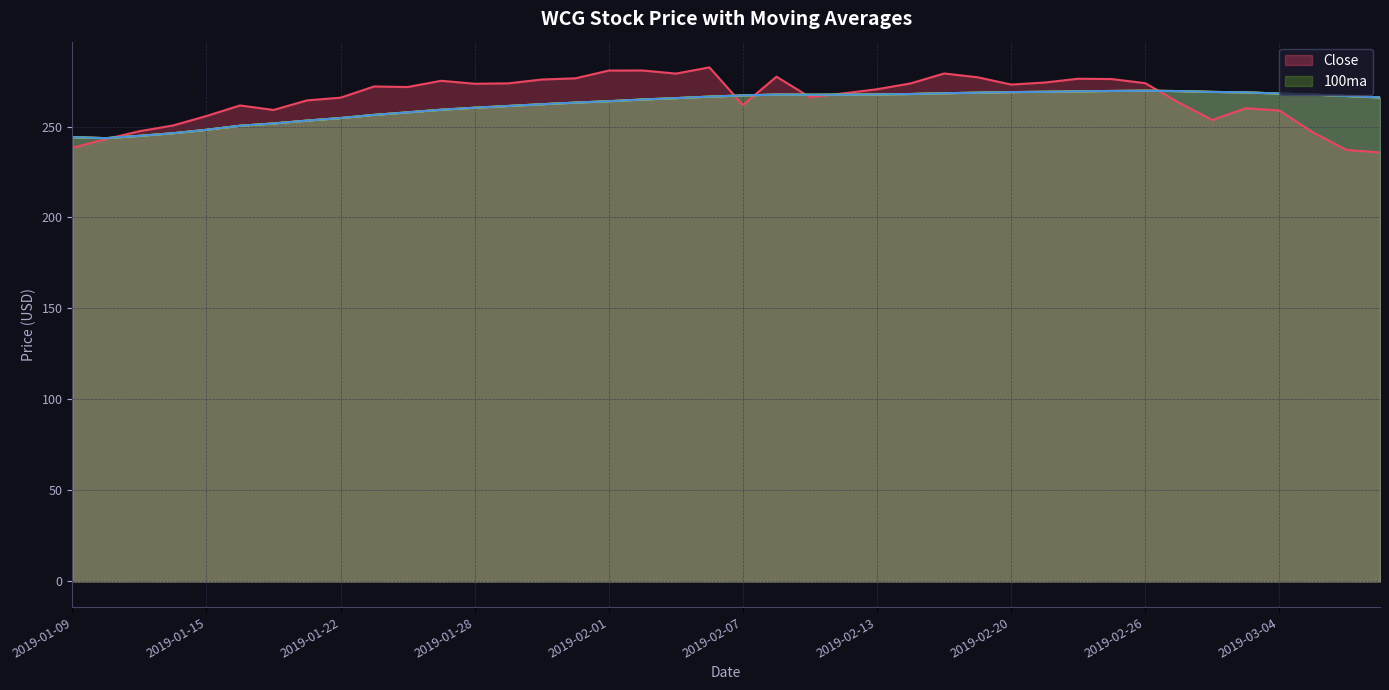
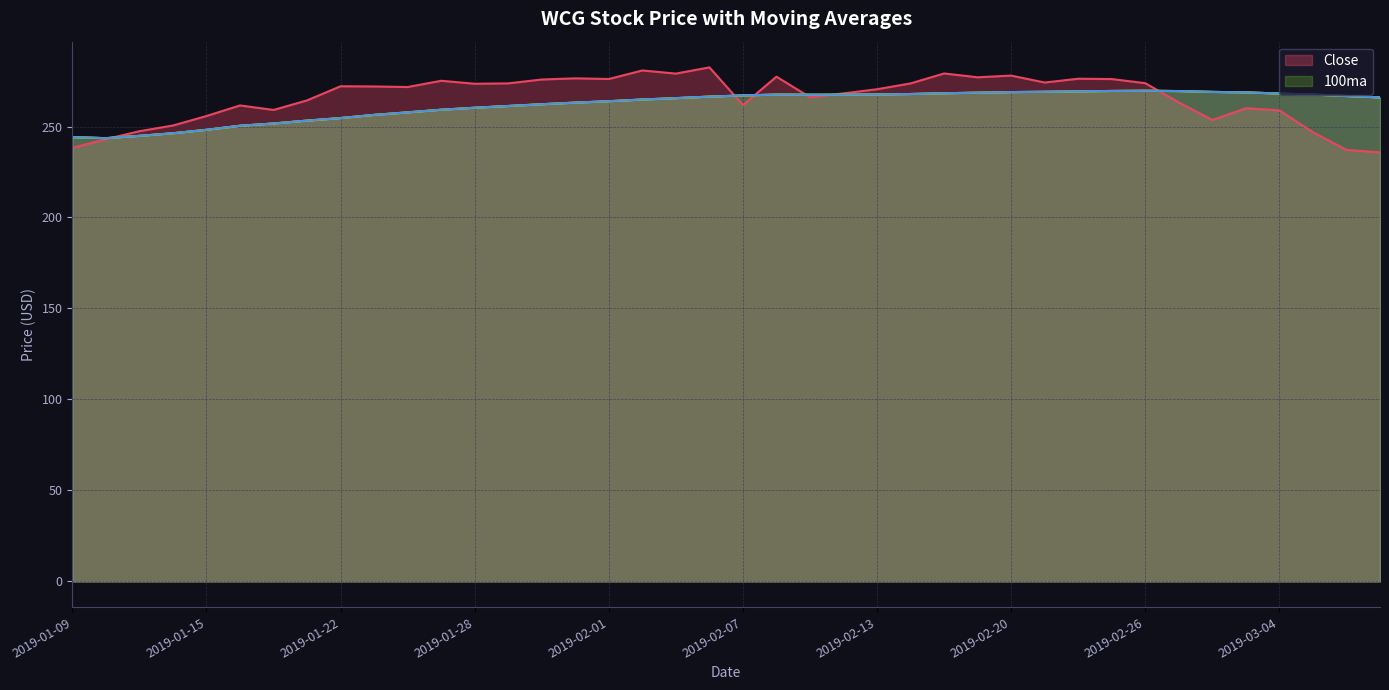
Close, 2019-01-22: 266 -> 272
Close, 2019-02-01: 281 -> 276
Close, 2019-02-20: 273 -> 278
